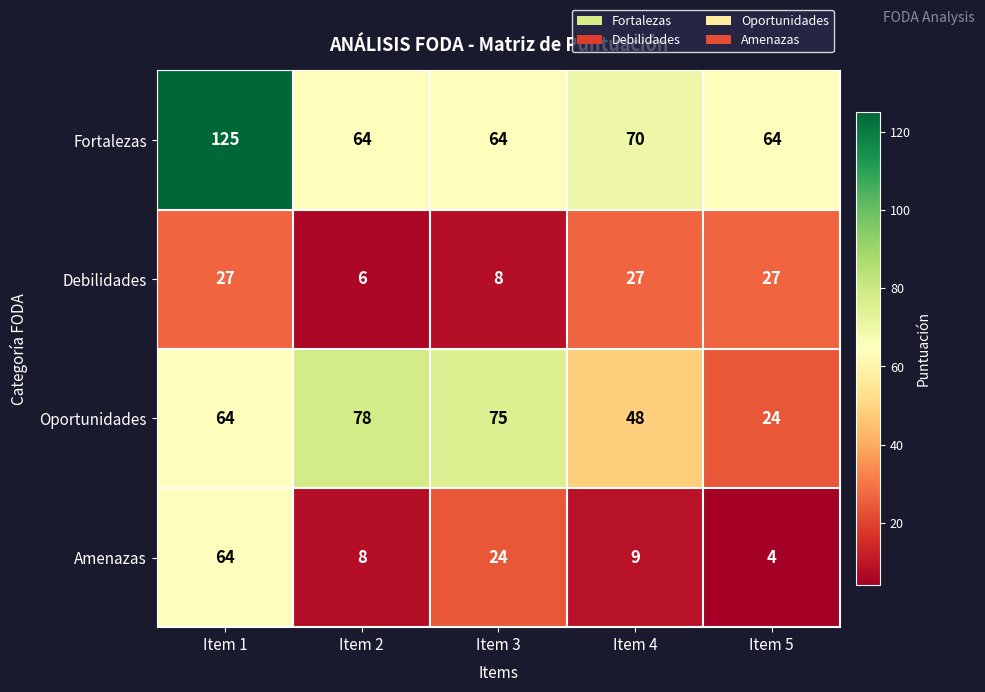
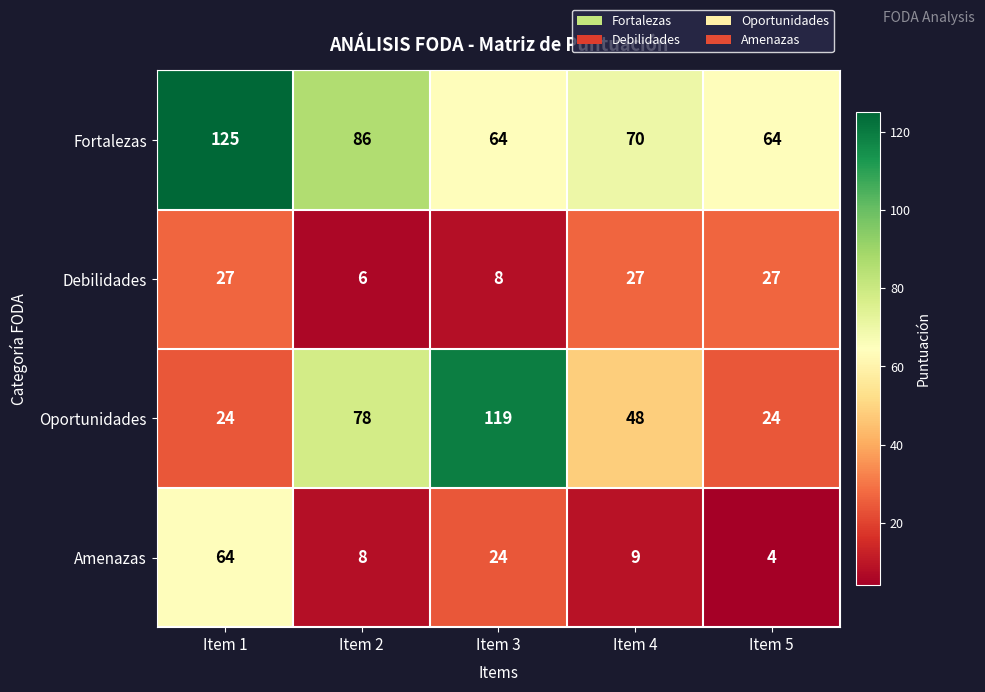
Fortalezas, Item 2: 64 -> 86
Oportunidades, Item 1: 64 -> 24
Oportunidades, Item 3: 75 -> 119
